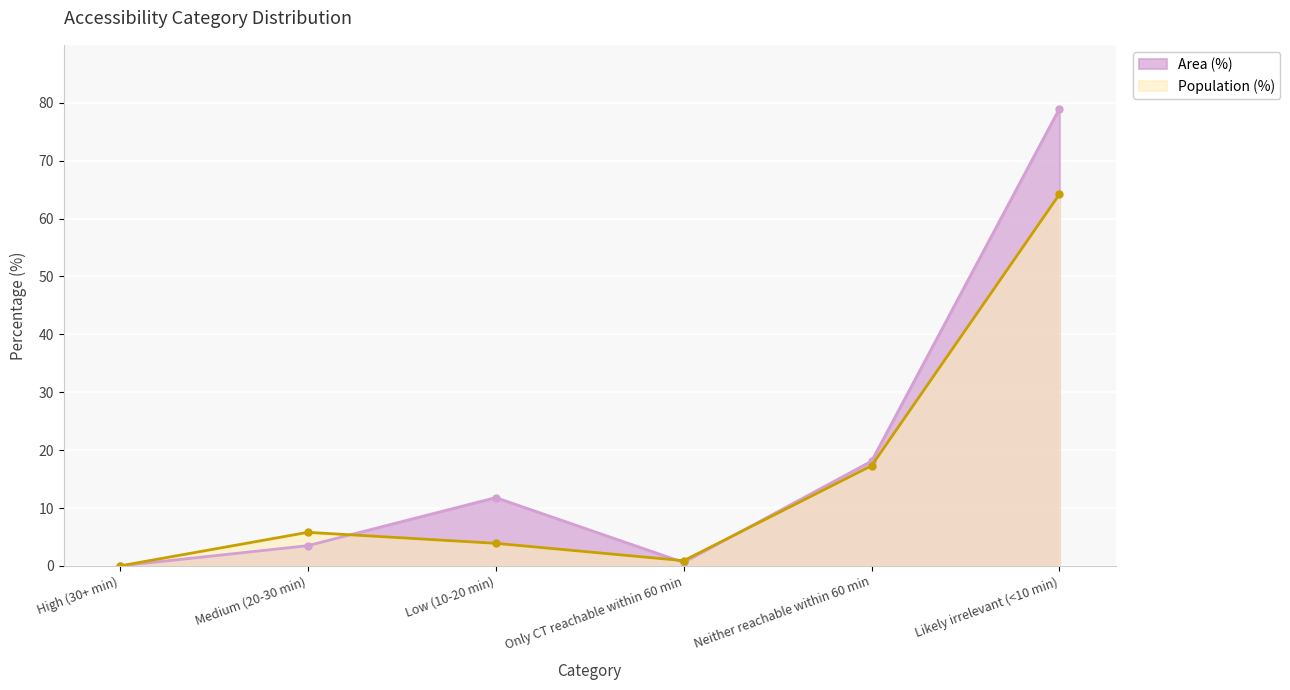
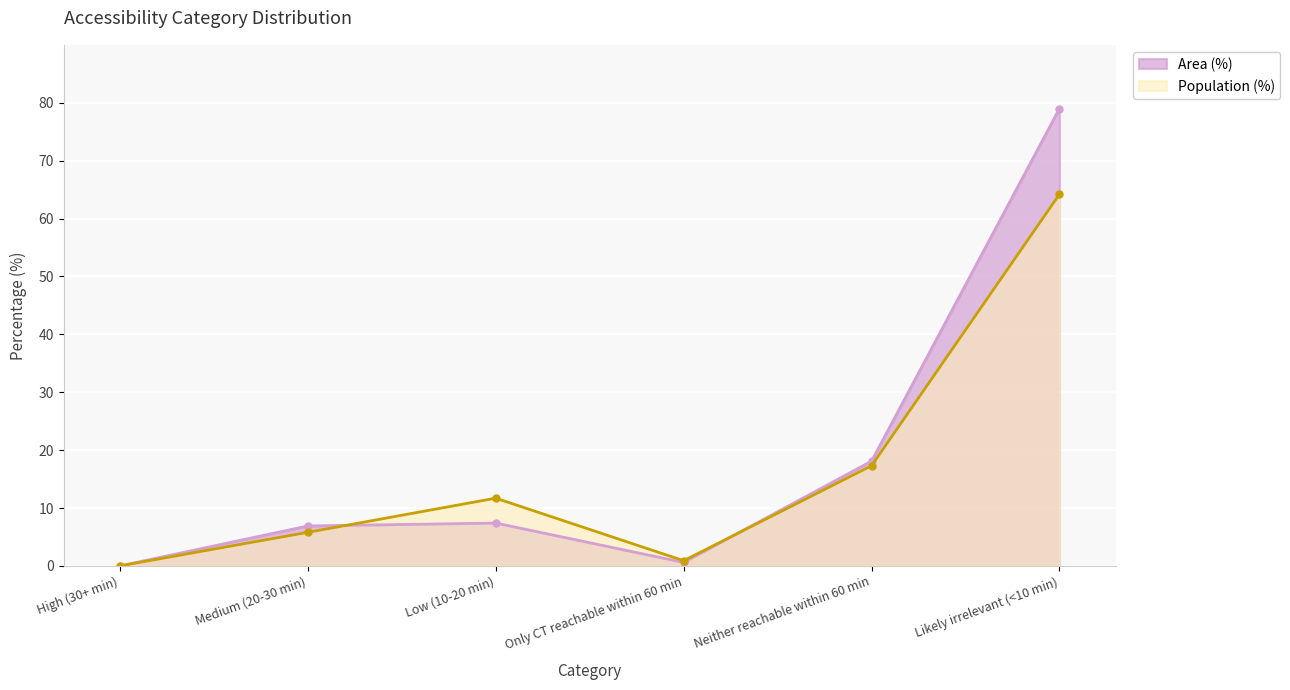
Area (%), Medium (20-30 min): 4 -> 7
Area (%), Low (10-20 min): 12 -> 7
Population (%), Low (10-20 min): 4 -> 12
